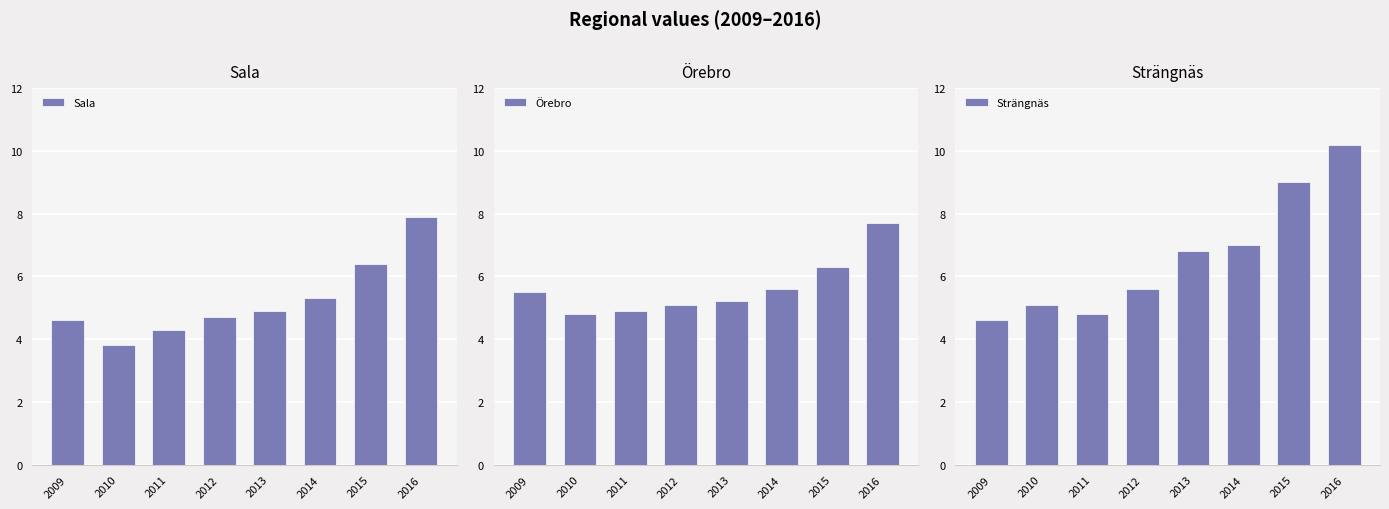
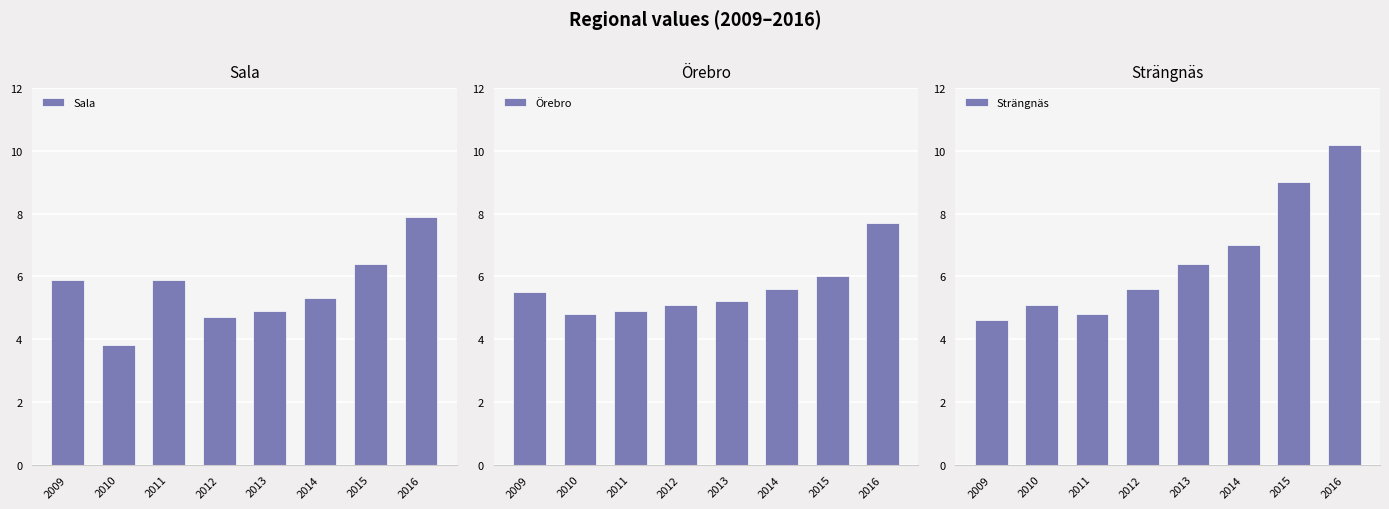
Sala, 2009: 4.6 -> 5.9
Sala, 2011: 4.3 -> 5.9
Örebro, 2015: 6.3 -> 6.0
Strängnäs, 2013: 6.8 -> 6.4
